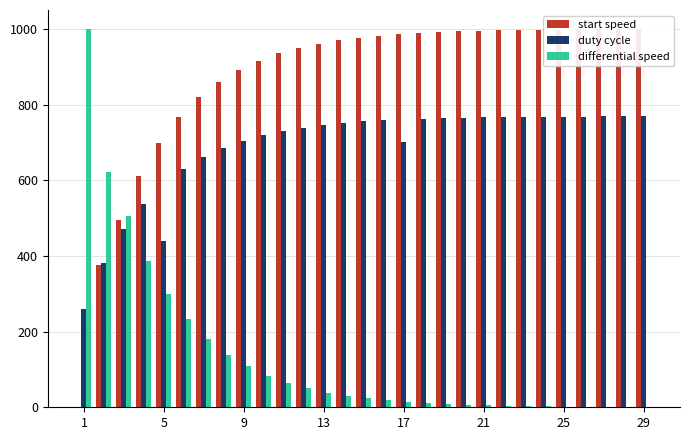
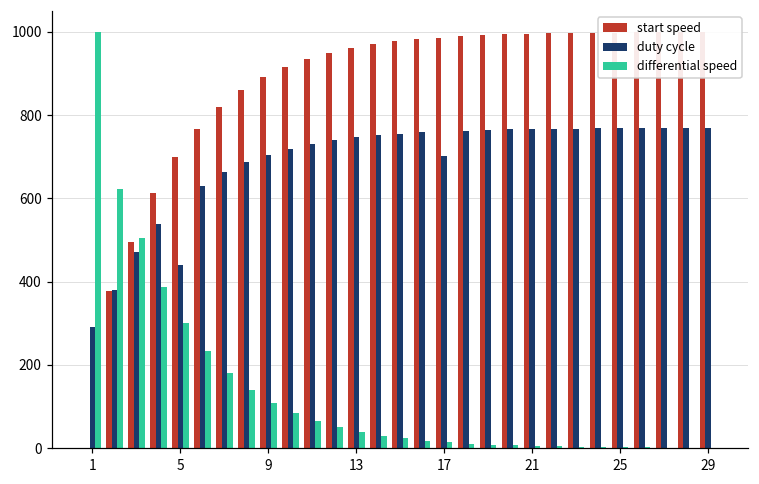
duty cycle, 1: 260 -> 290
